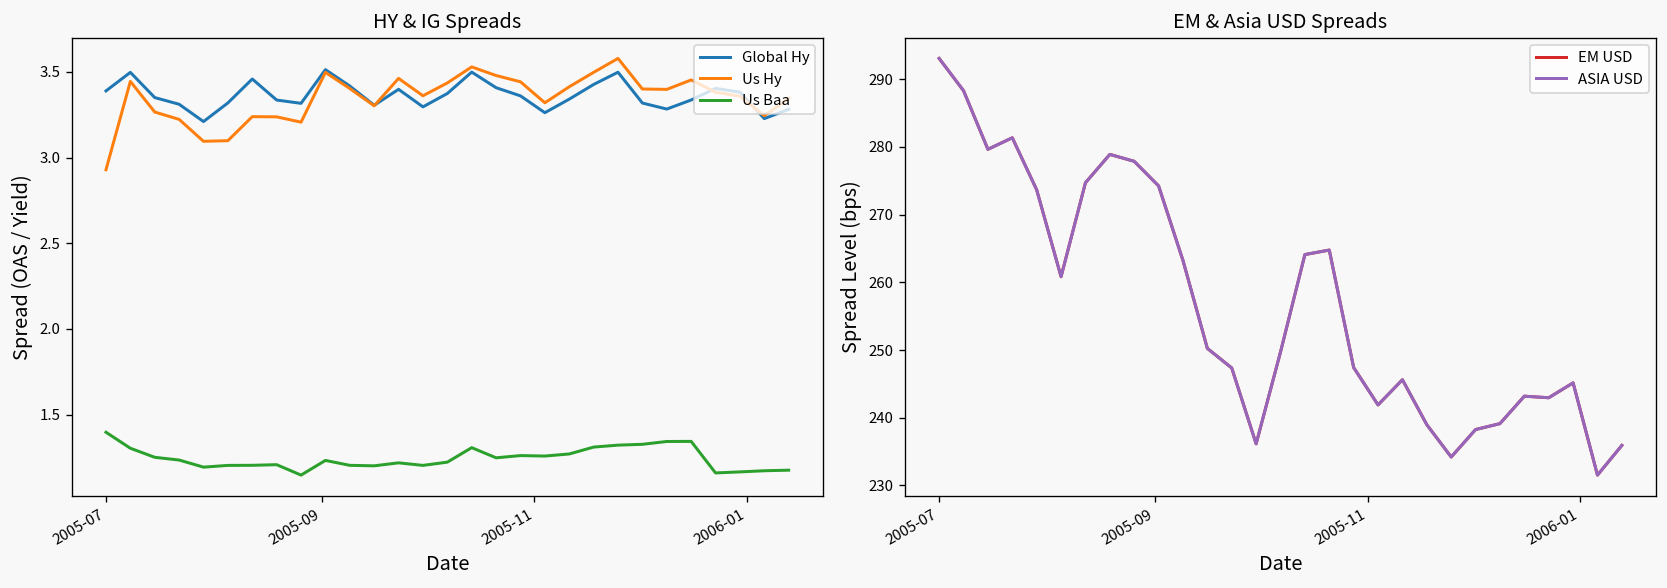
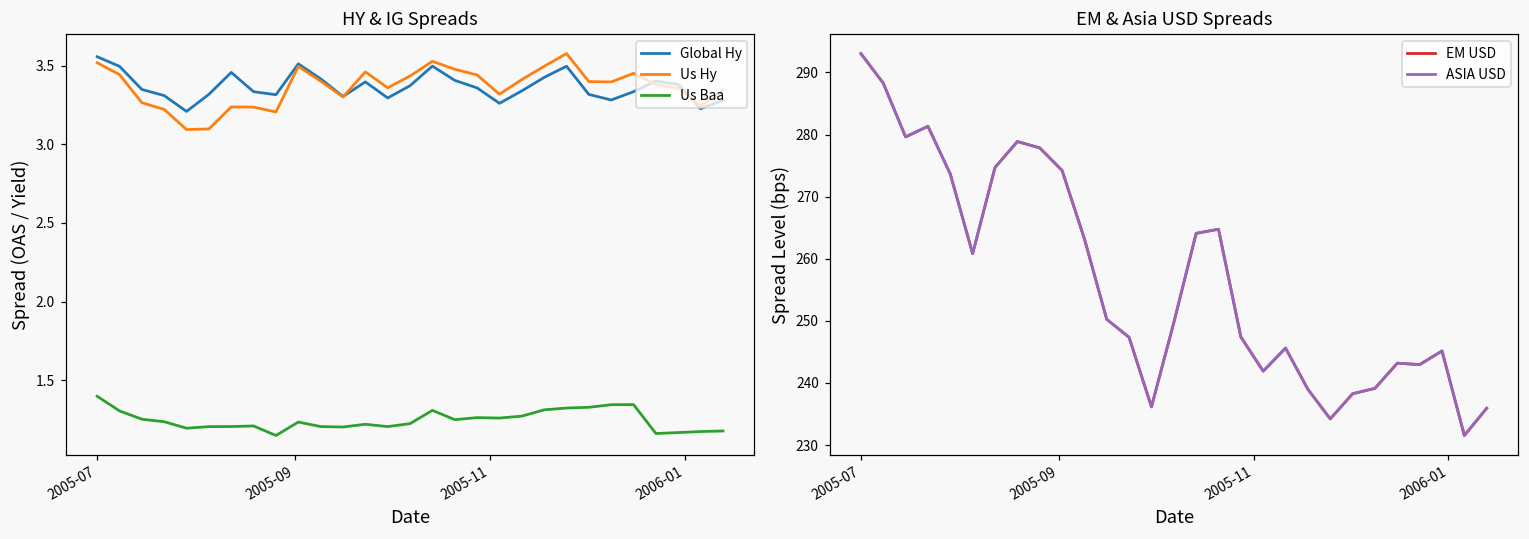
HY & IG Spreads, Global Hy, 2005-07: 3.39 -> 3.56
HY & IG Spreads, Us Hy, 2005-07: 2.93 -> 3.52
